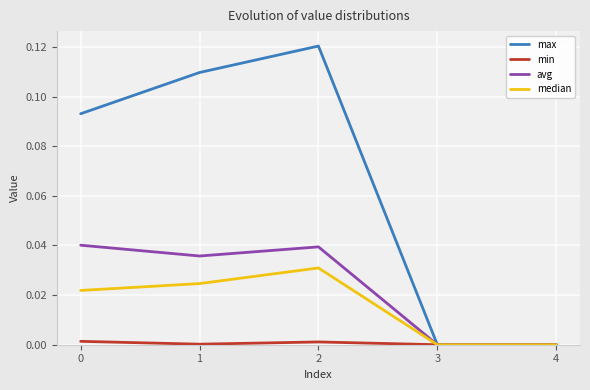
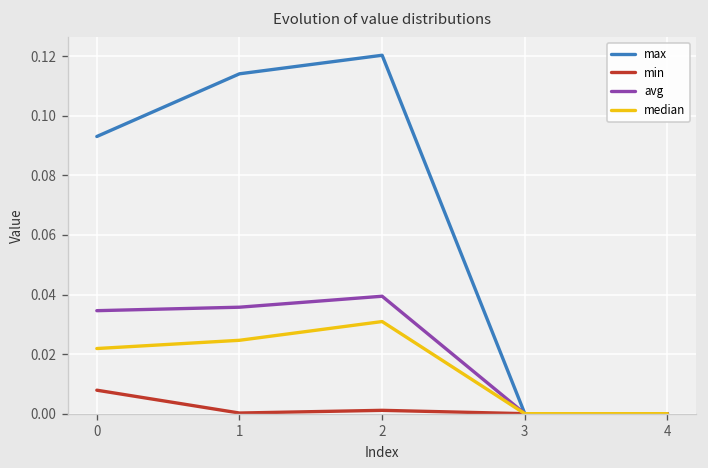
min, 0: 0.001 -> 0.008
avg, 0: 0.040 -> 0.035
max, 1: 0.110 -> 0.114
